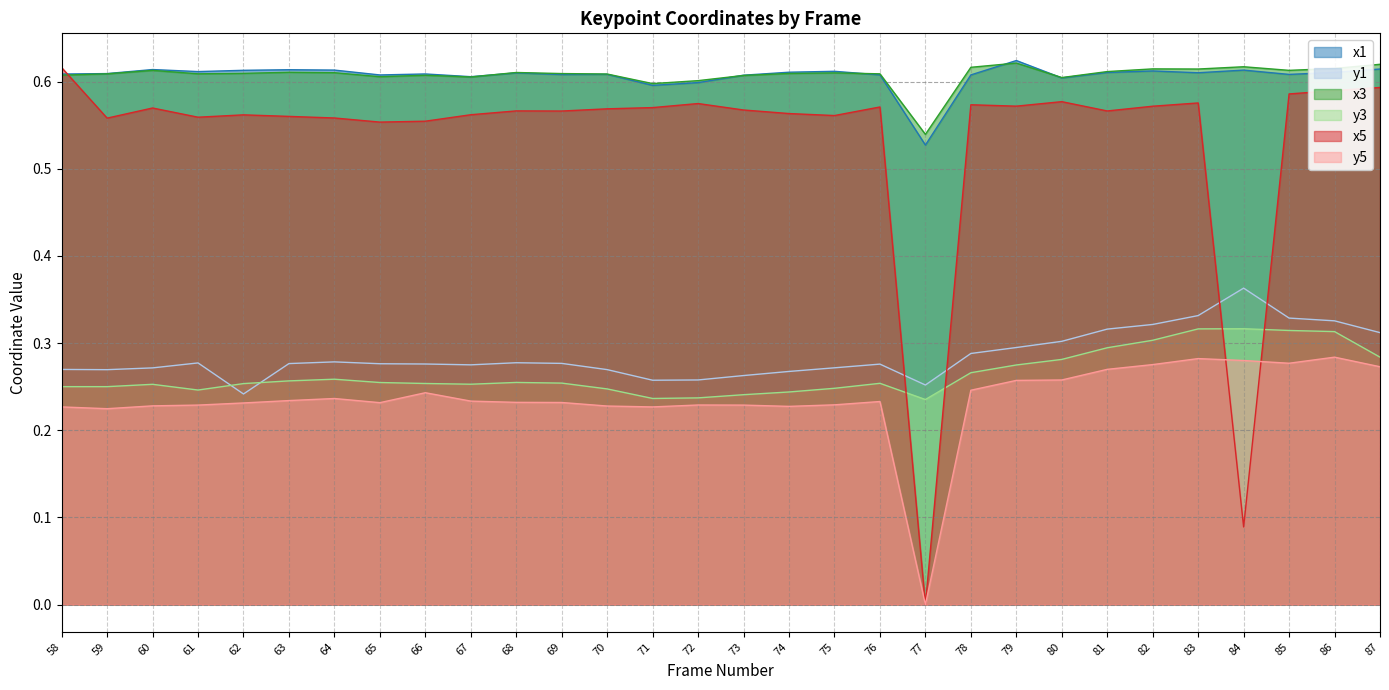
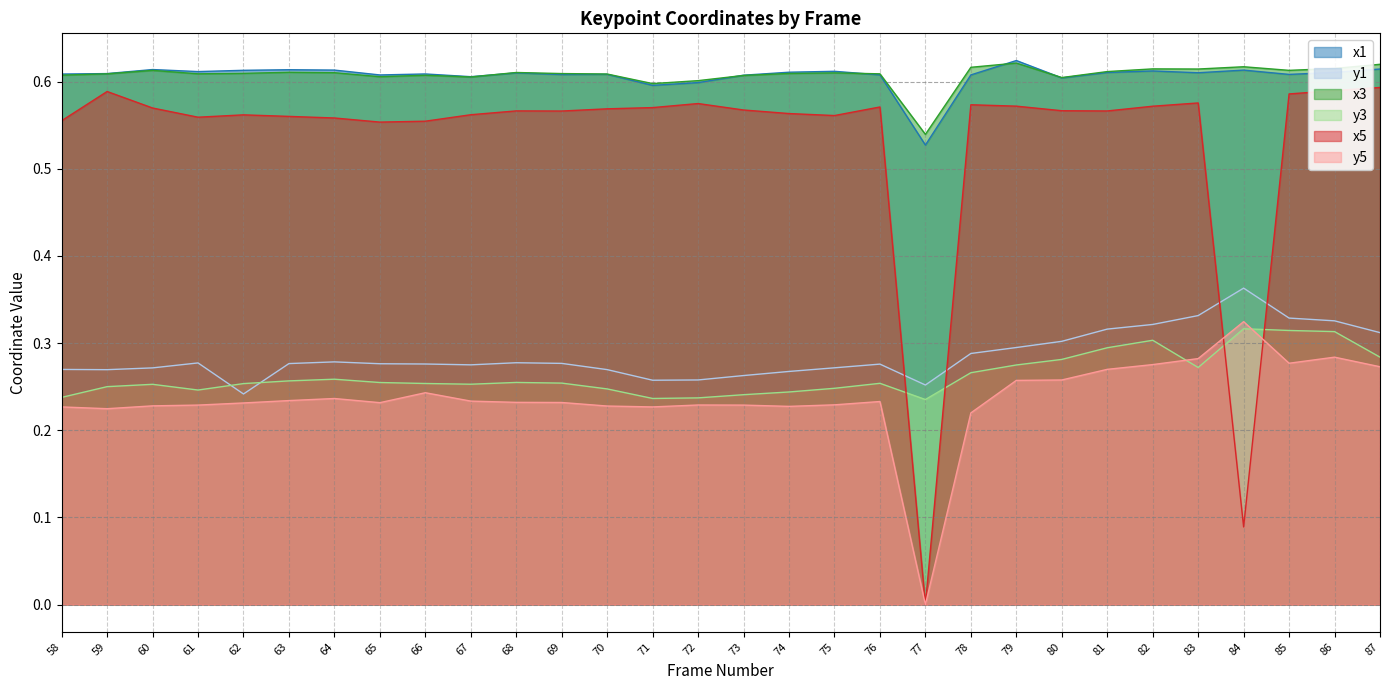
y3, 58: 0.25 -> 0.24
x5, 58: 0.62 -> 0.56
x5, 59: 0.56 -> 0.59
y5, 78: 0.25 -> 0.22
x5, 80: 0.58 -> 0.57
y3, 83: 0.32 -> 0.27
y5, 84: 0.28 -> 0.32
